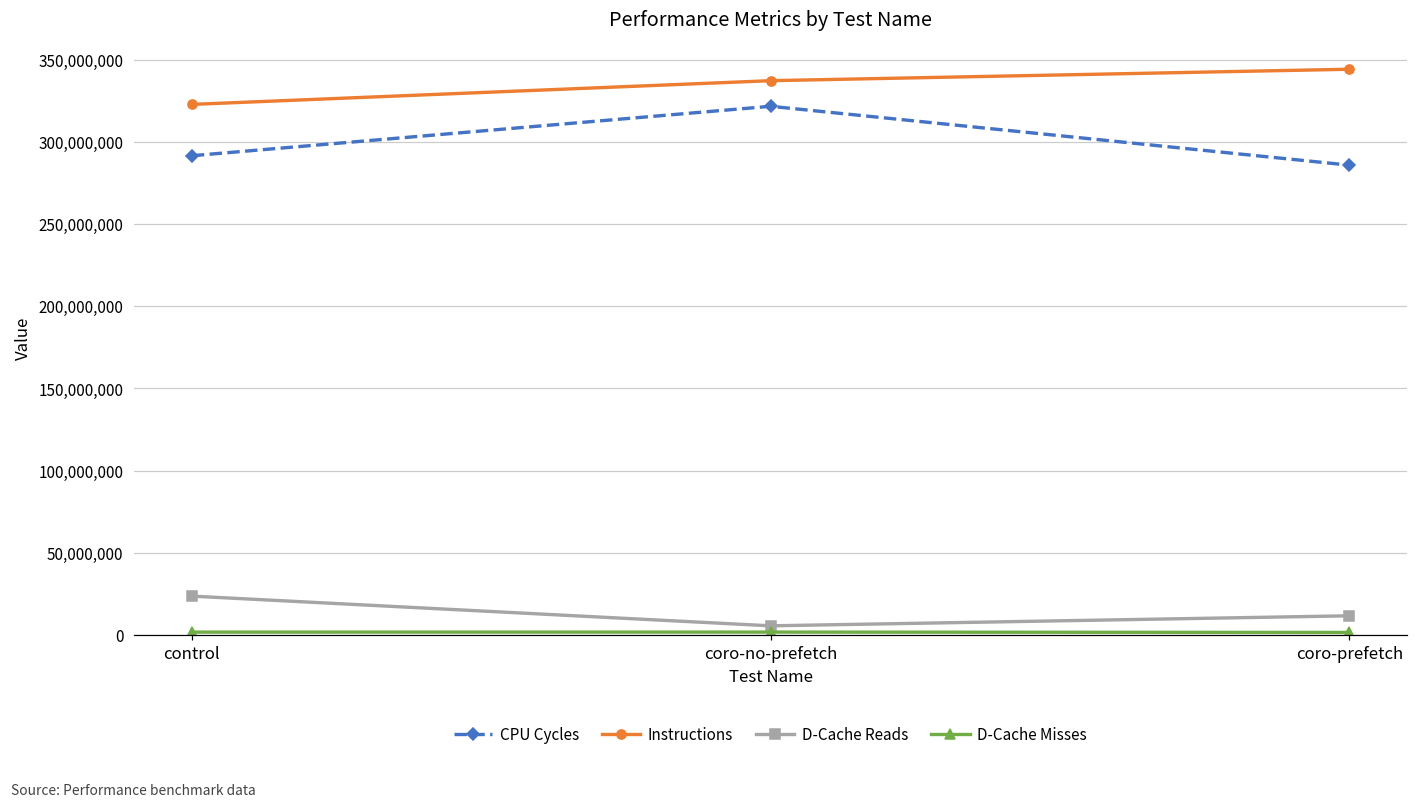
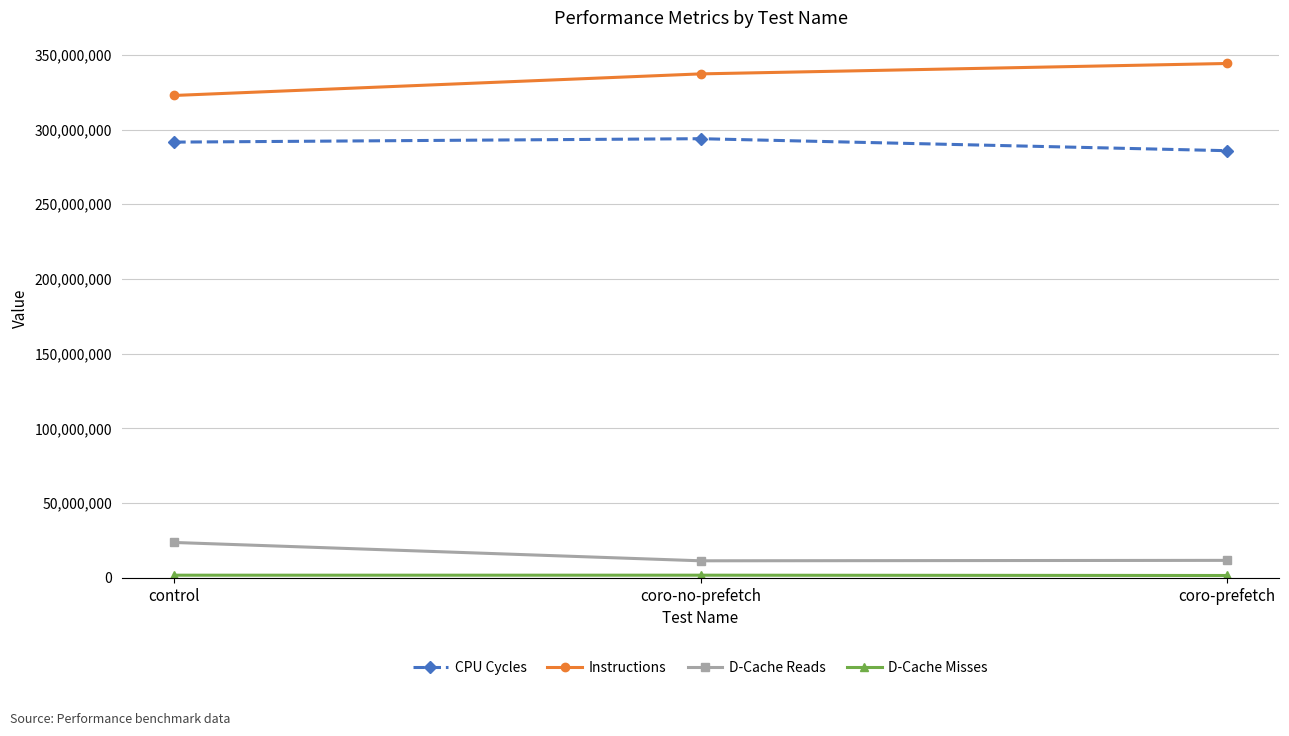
CPU Cycles, coro-no-prefetch: 322,000,000 -> 294,000,000
D-Cache Reads, coro-no-prefetch: 6,000,000 -> 11,000,000
